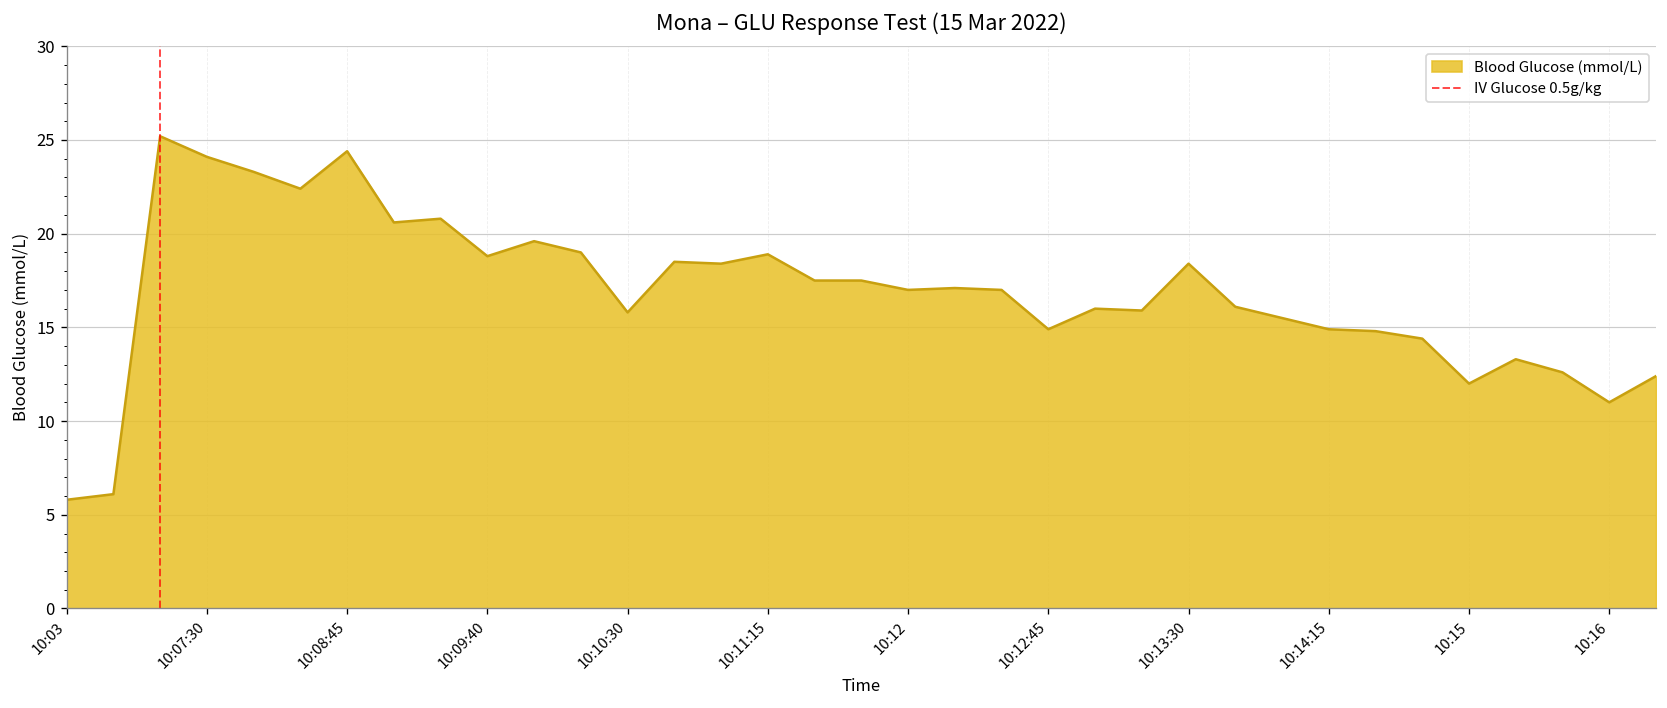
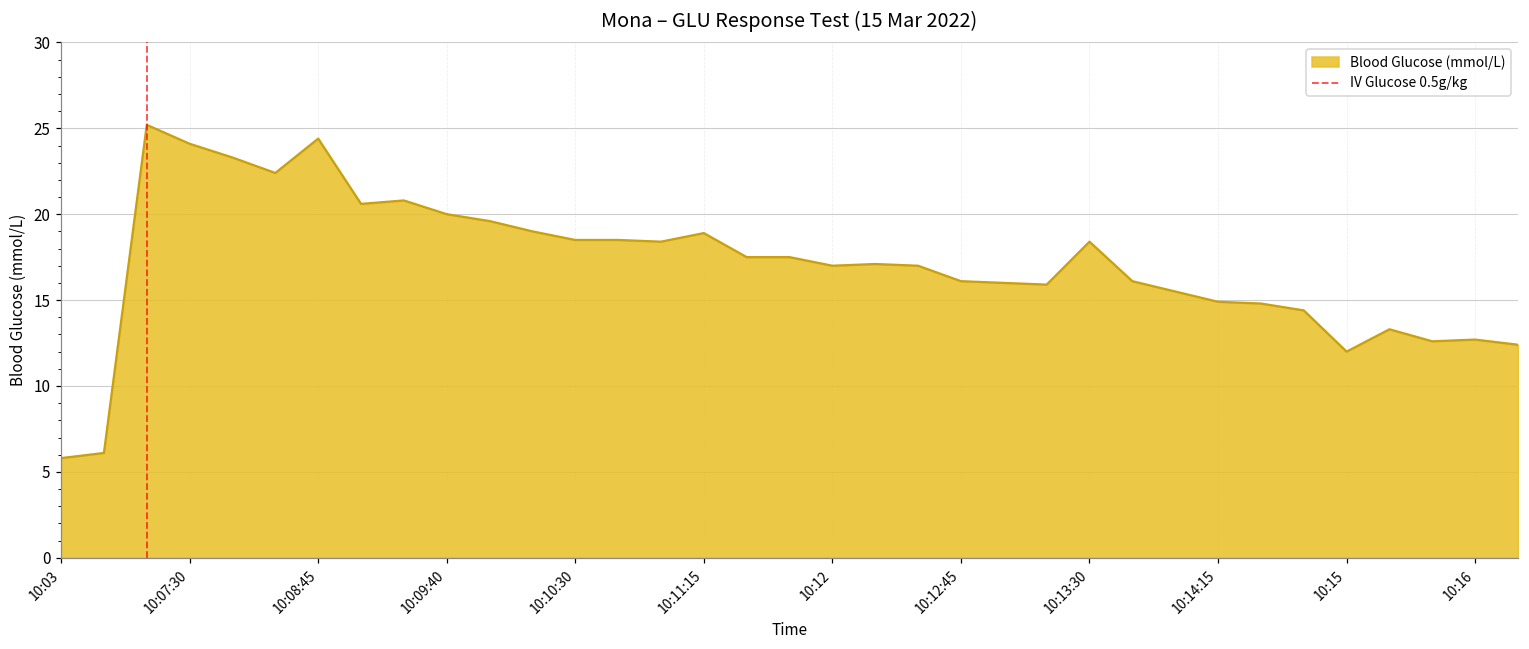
10:09:40: 18.8 -> 20.0
10:10:30: 15.8 -> 18.5
10:12:45: 14.9 -> 16.1
10:16: 11.0 -> 12.7
